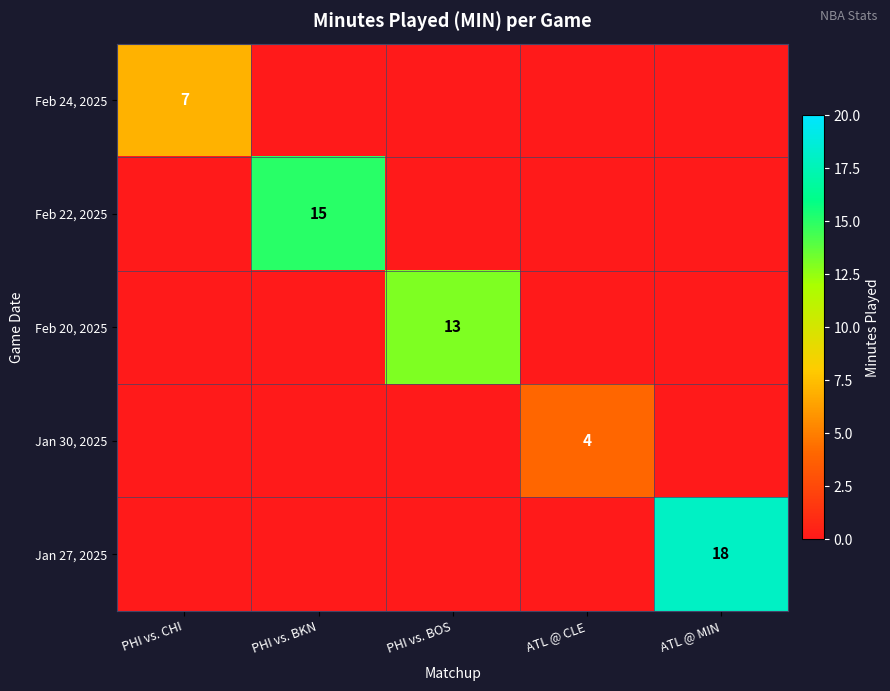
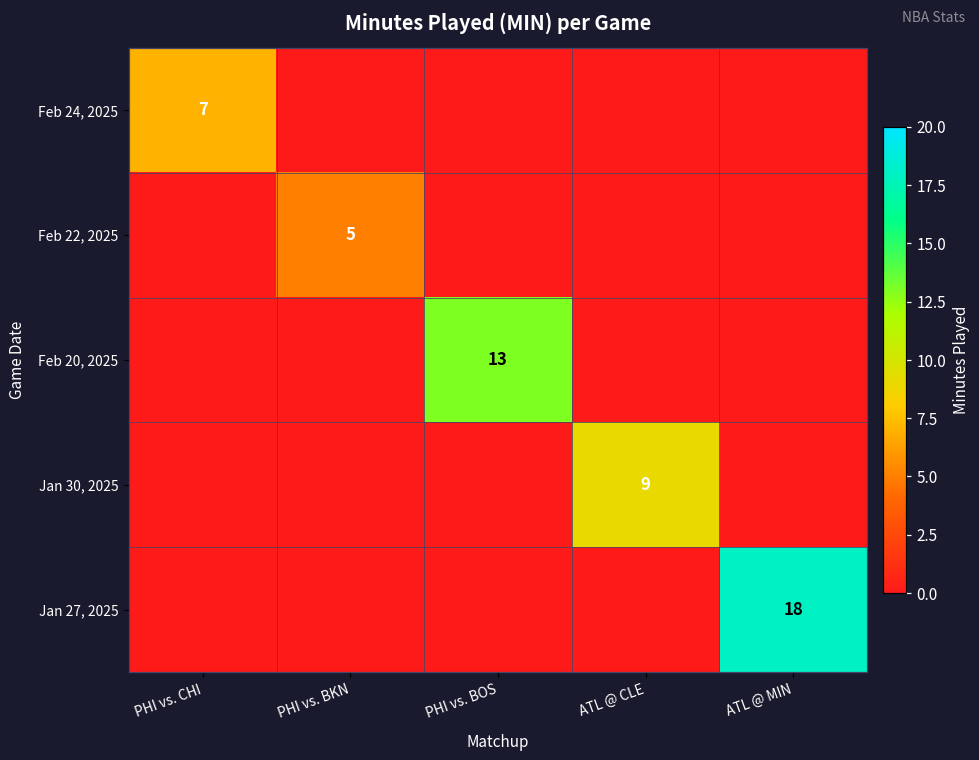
Feb 22, 2025, PHI vs. BKN: 15 -> 5
Jan 30, 2025, ATL @ CLE: 4 -> 9
